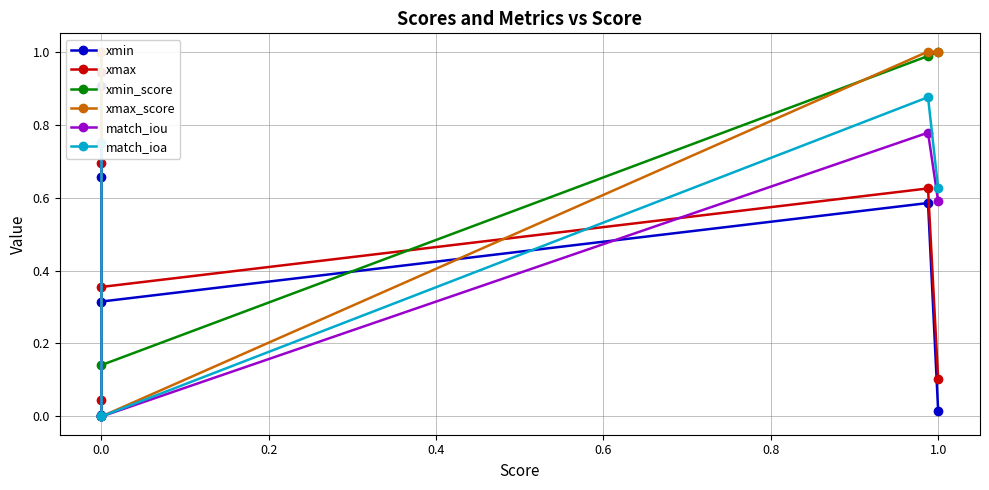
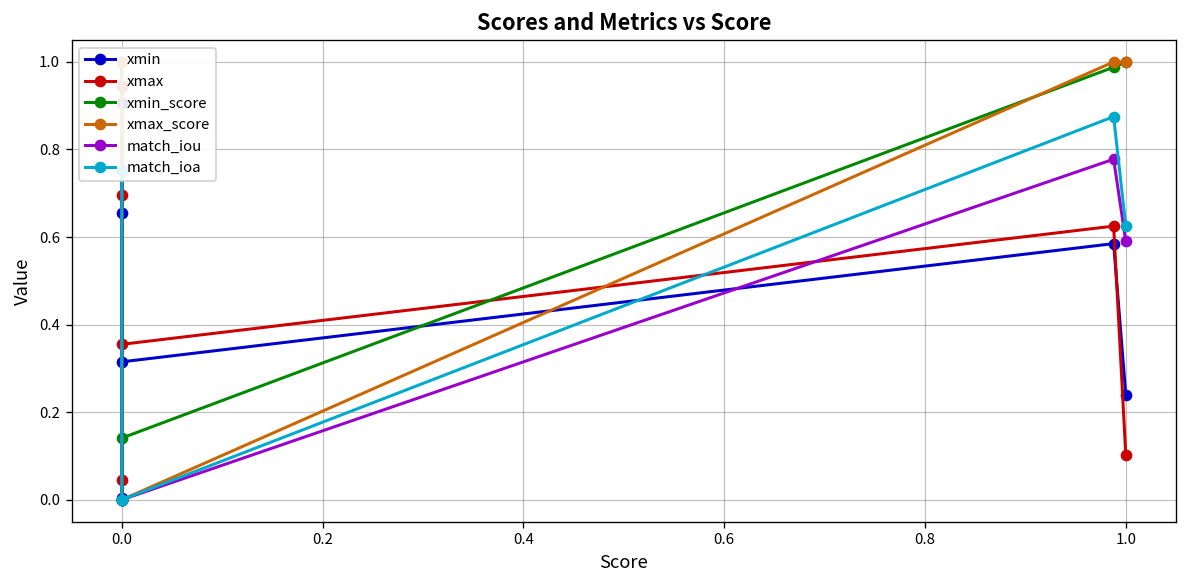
xmin, 1.0: 0.02 -> 0.24
